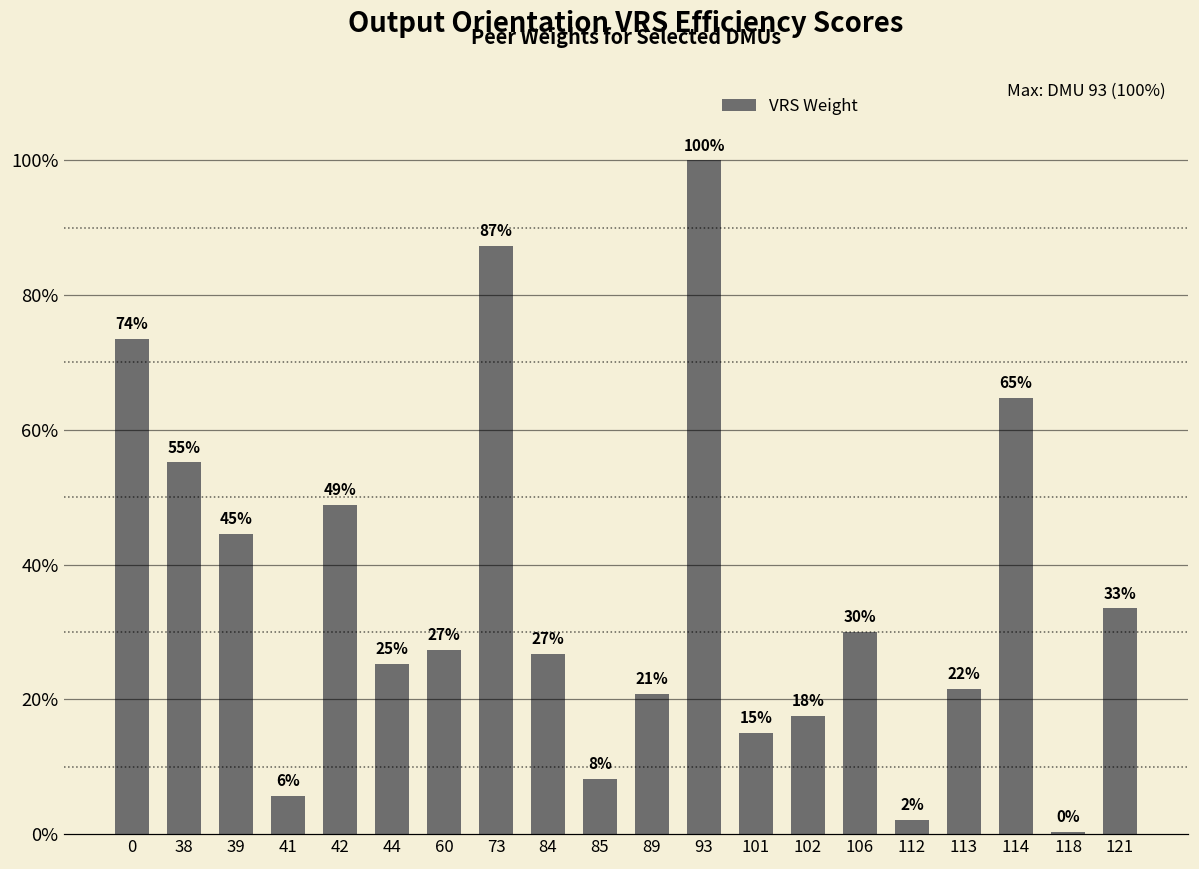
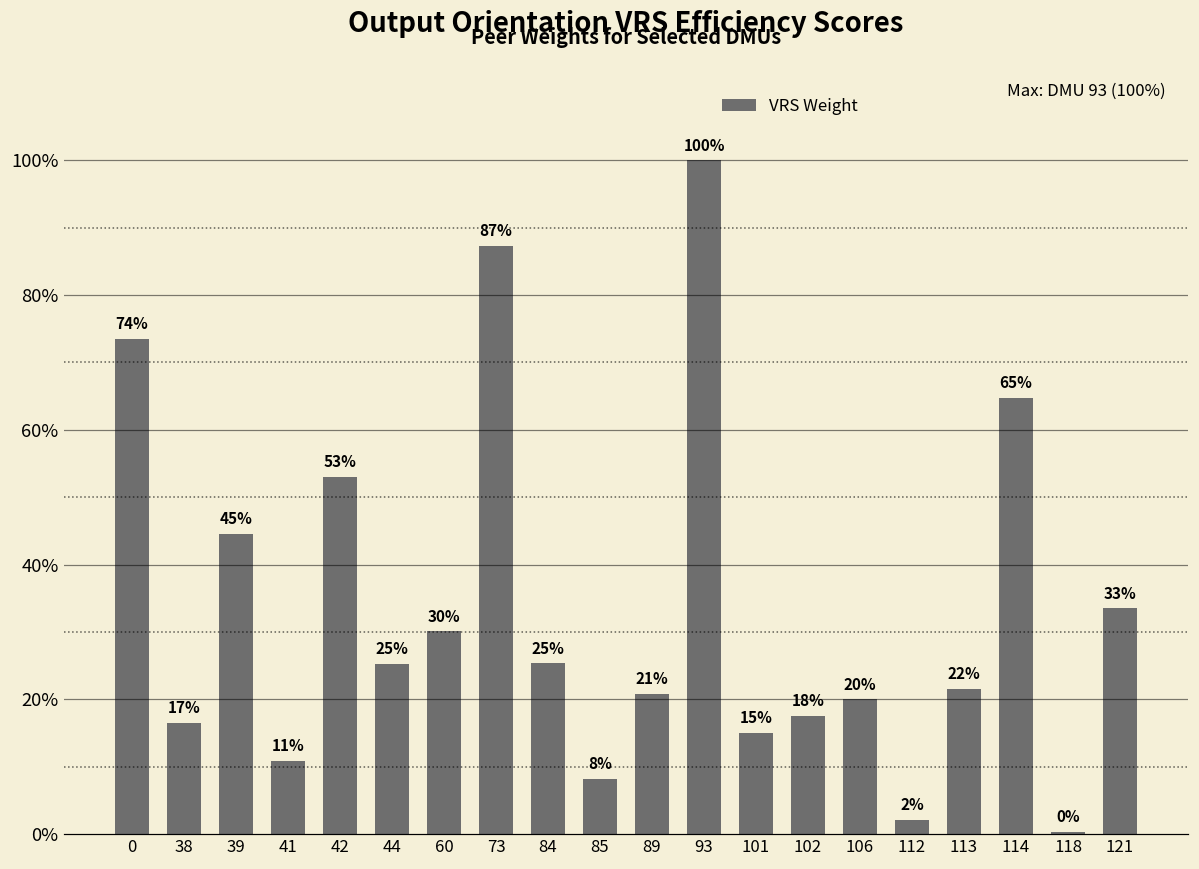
38: 55% -> 17%
41: 6% -> 11%
42: 49% -> 53%
60: 27% -> 30%
84: 27% -> 25%
106: 30% -> 20%
